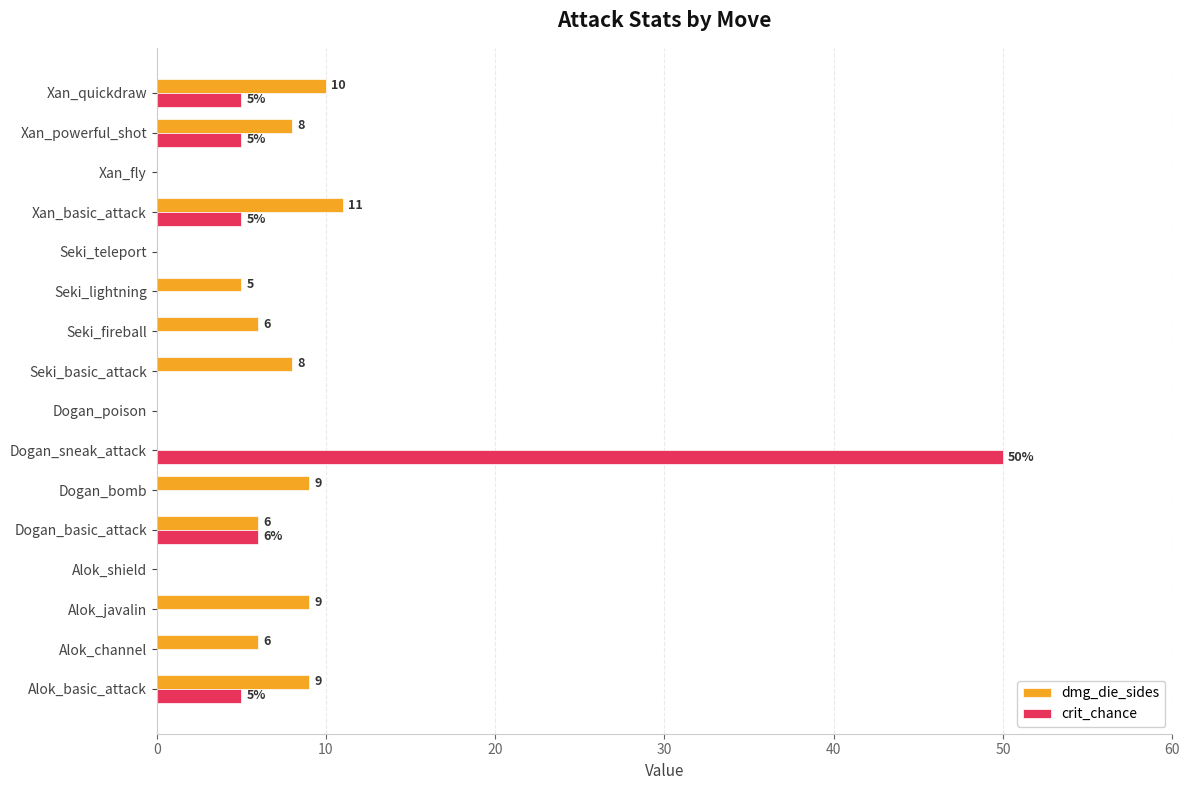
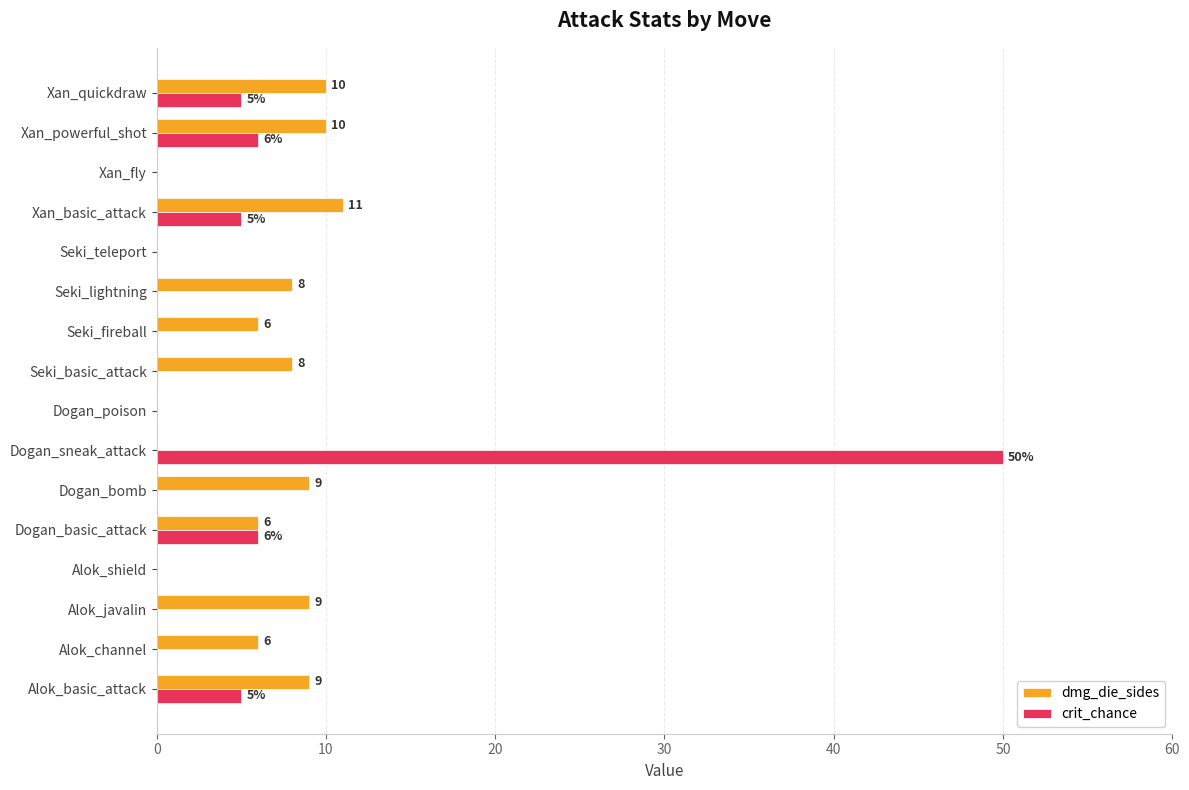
dmg_die_sides, Xan_powerful_shot: 8 -> 10
crit_chance, Xan_powerful_shot: 5% -> 6%
dmg_die_sides, Seki_lightning: 5 -> 8
